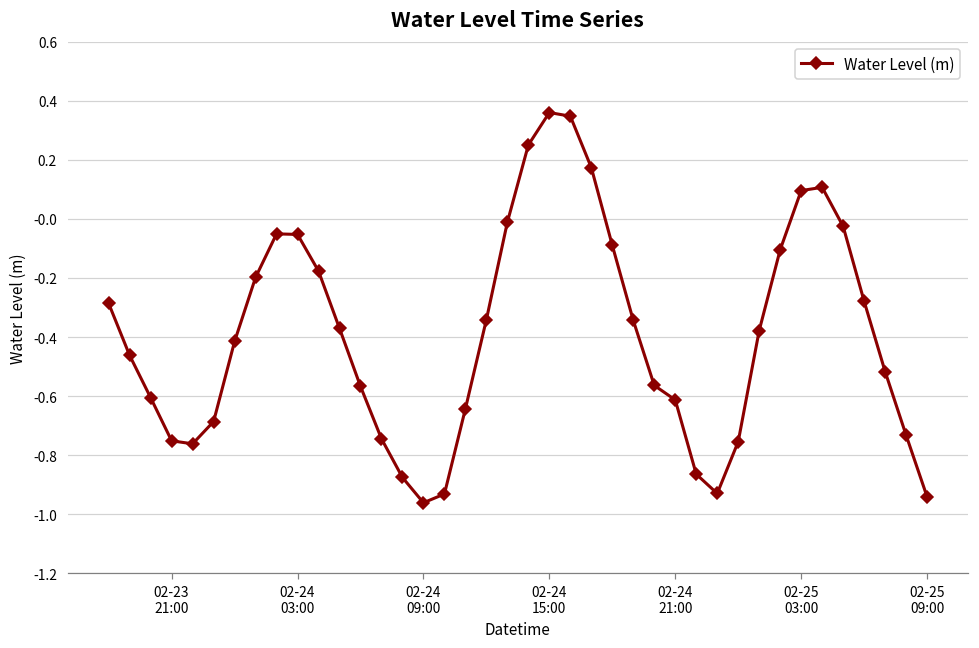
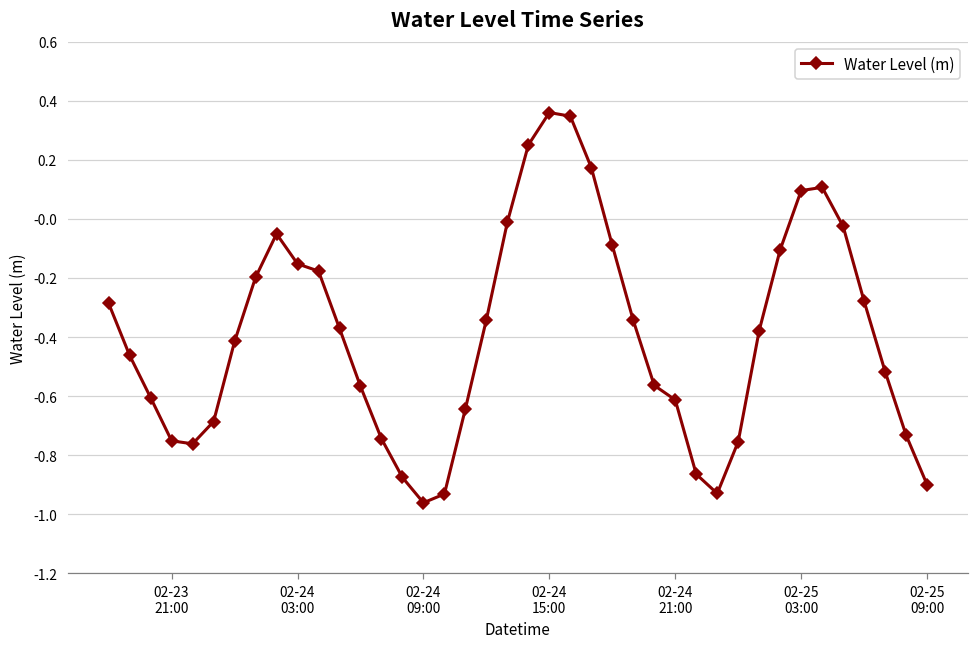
02-24 03:00: -0.05 -> -0.15
02-25 09:00: -0.94 -> -0.90
